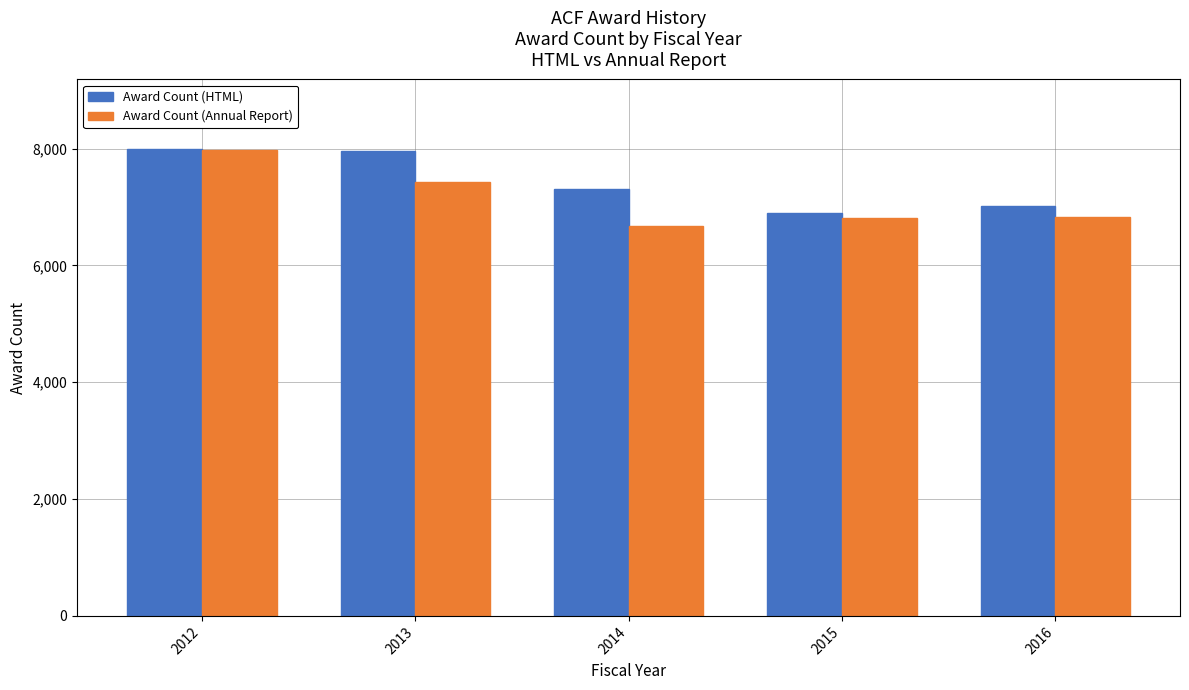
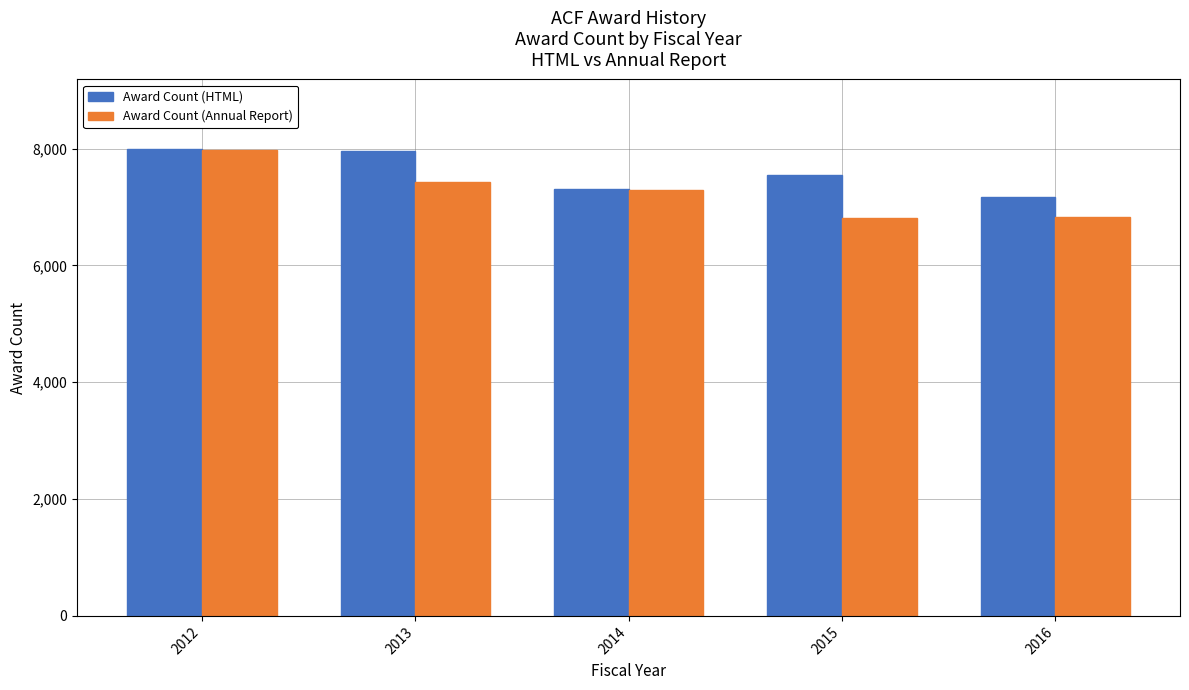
Award Count (Annual Report), 2014: 6,700 -> 7,300
Award Count (HTML), 2015: 6,900 -> 7,600
Award Count (HTML), 2016: 7,000 -> 7,200
